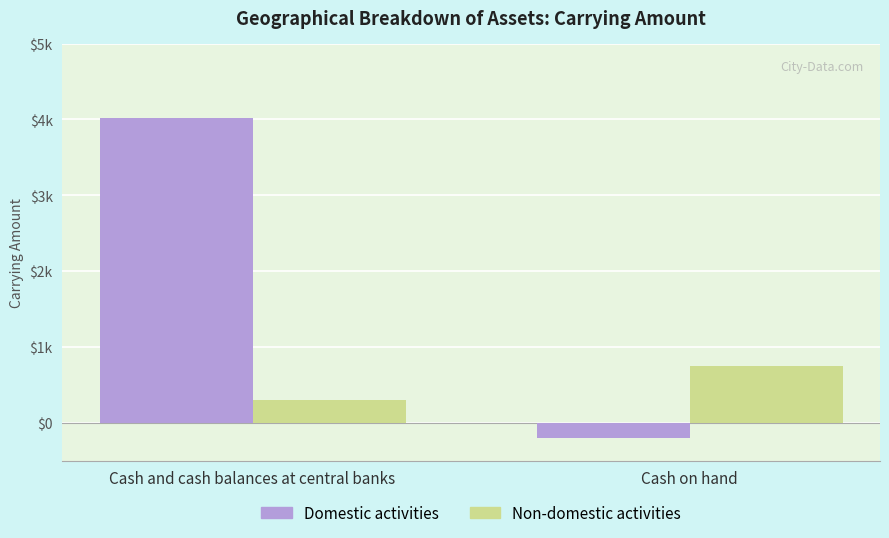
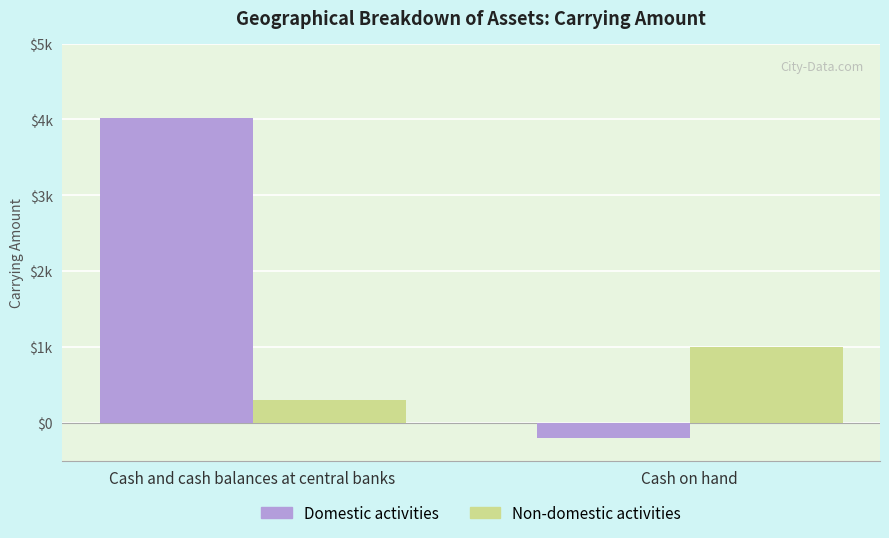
Non-domestic activities, Cash on hand: $700 -> $1000
